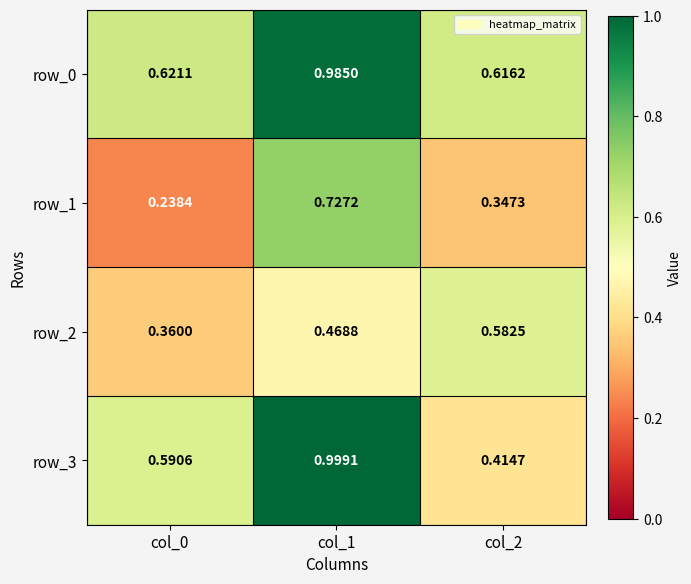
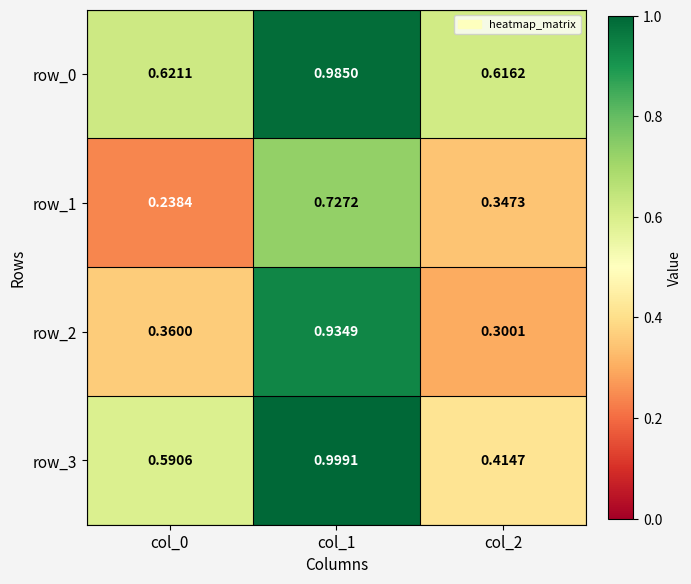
row_2, col_1: 0.4688 -> 0.9349
row_2, col_2: 0.5825 -> 0.3001
